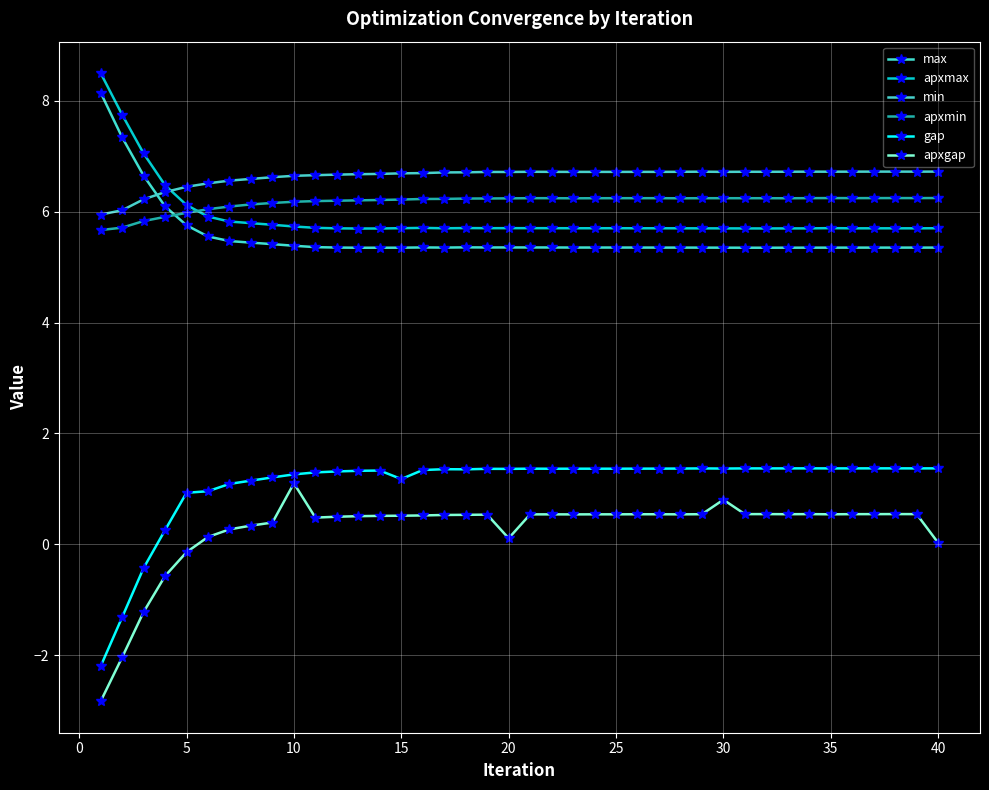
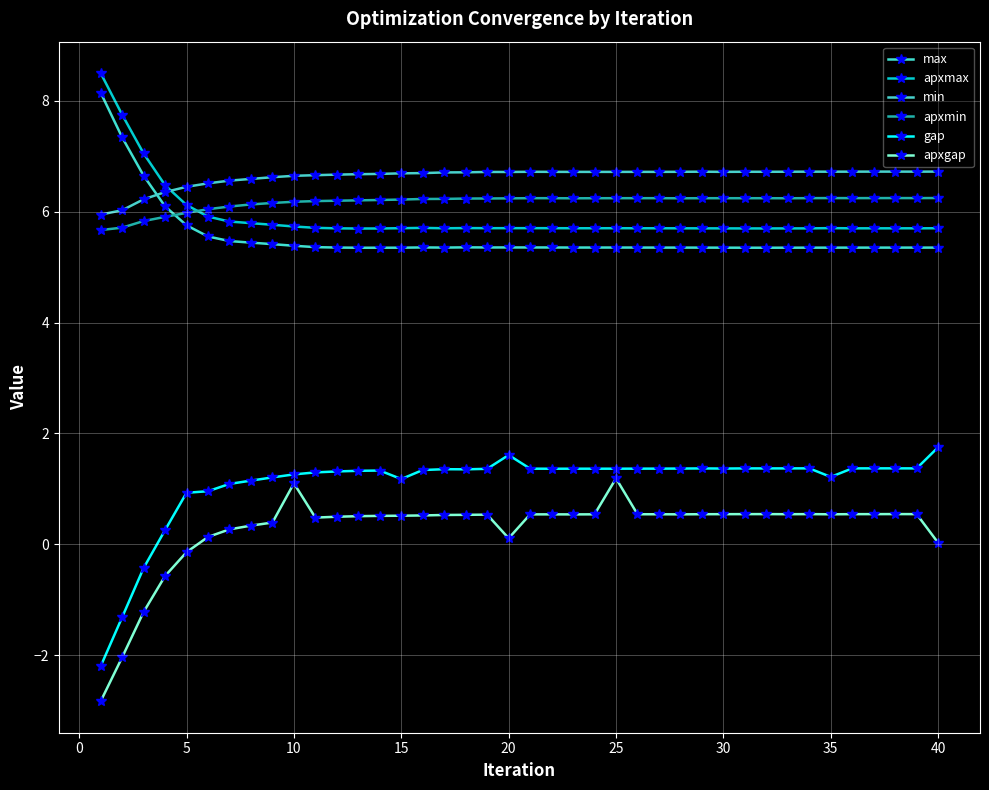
gap, 20: 1.4 -> 1.6
apxgap, 25: 0.5 -> 1.2
apxgap, 30: 0.8 -> 0.5
gap, 35: 1.4 -> 1.2
gap, 40: 1.4 -> 1.8
